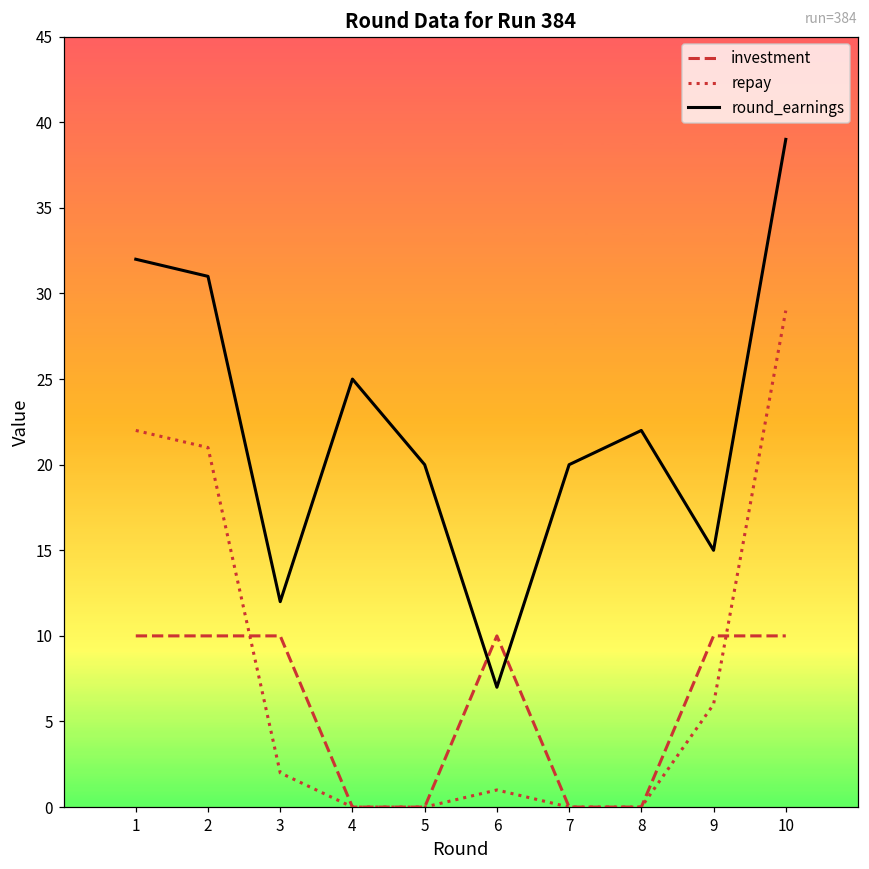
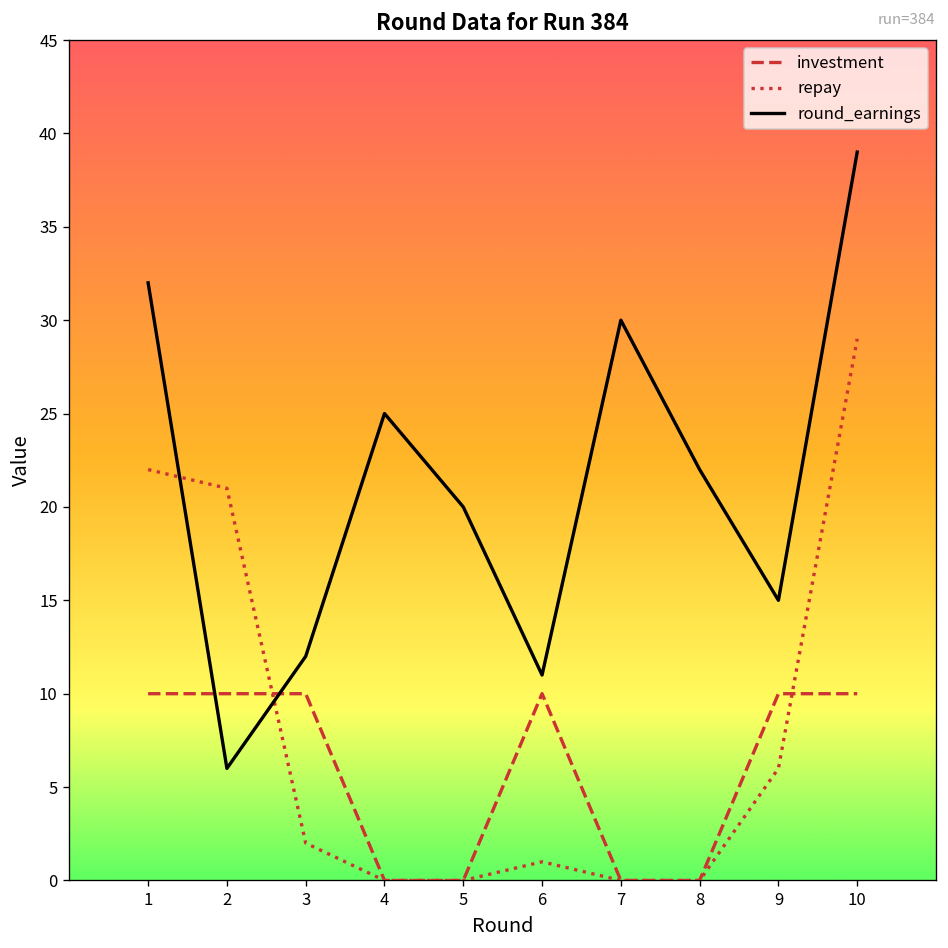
round_earnings, 2: 31 -> 6
round_earnings, 6: 7 -> 11
round_earnings, 7: 20 -> 30
